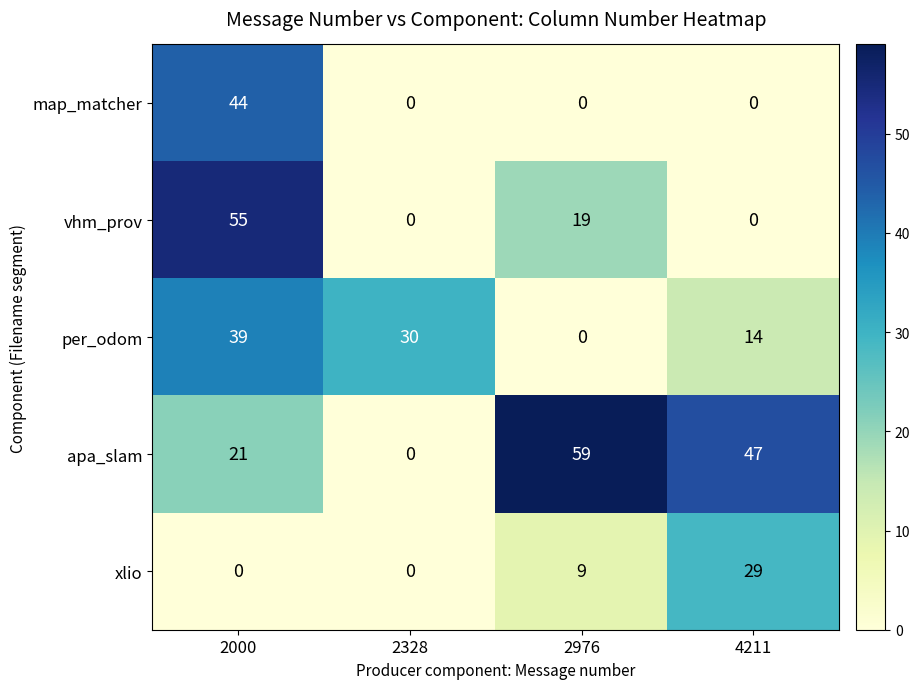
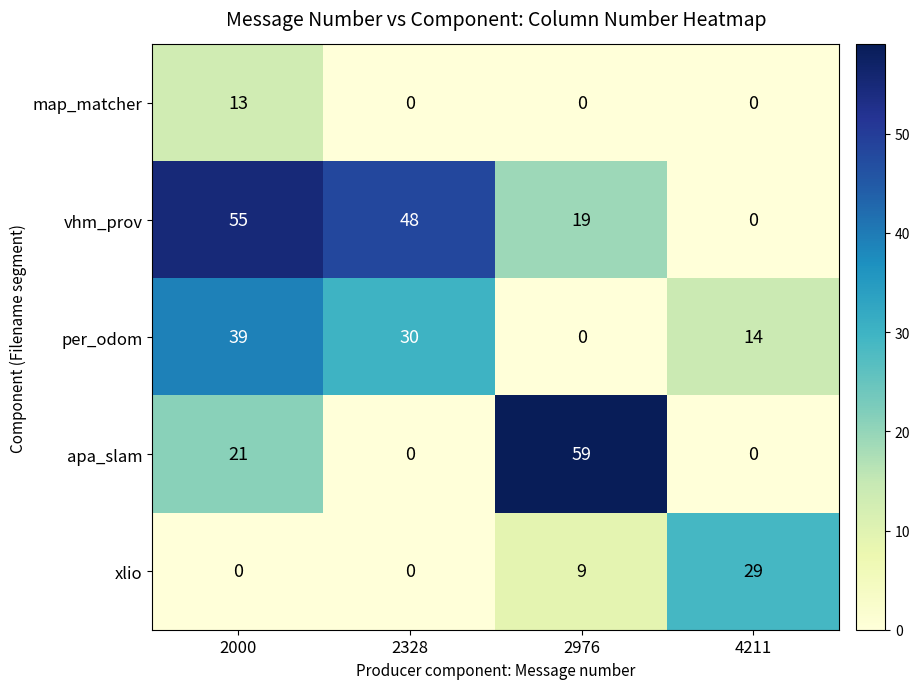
map_matcher, 2000: 44 -> 13
vhm_prov, 2328: 0 -> 48
apa_slam, 4211: 47 -> 0
